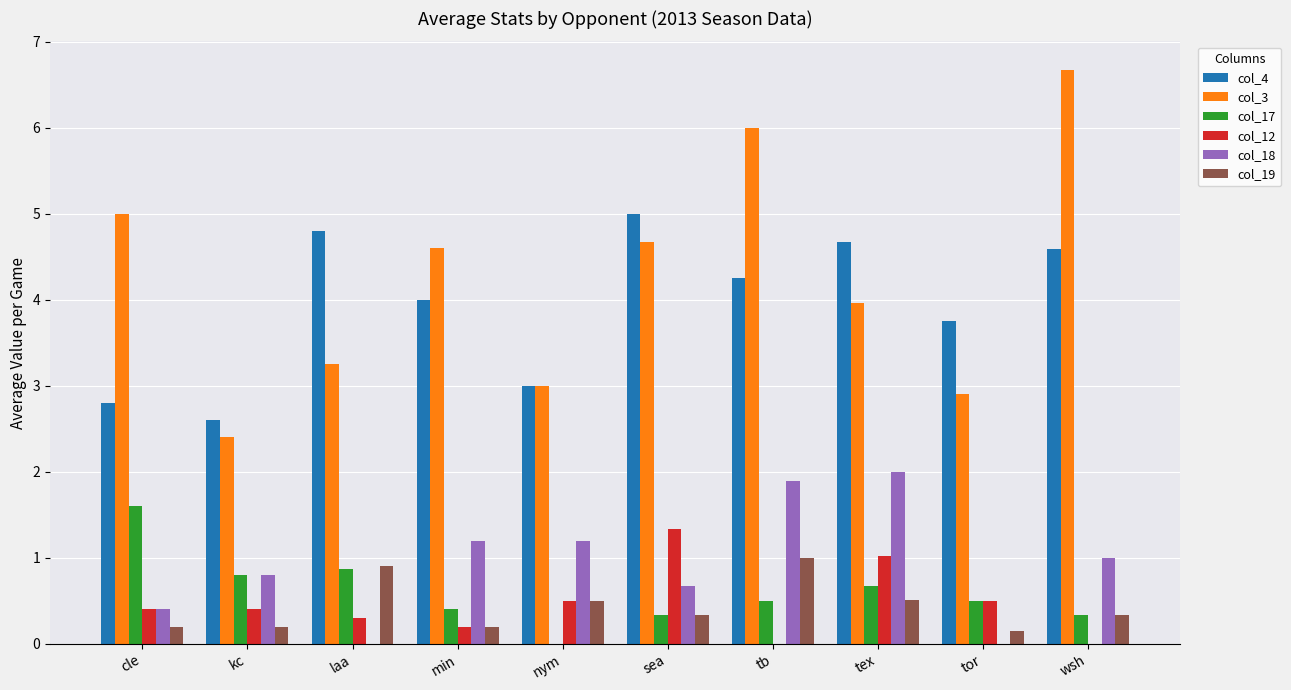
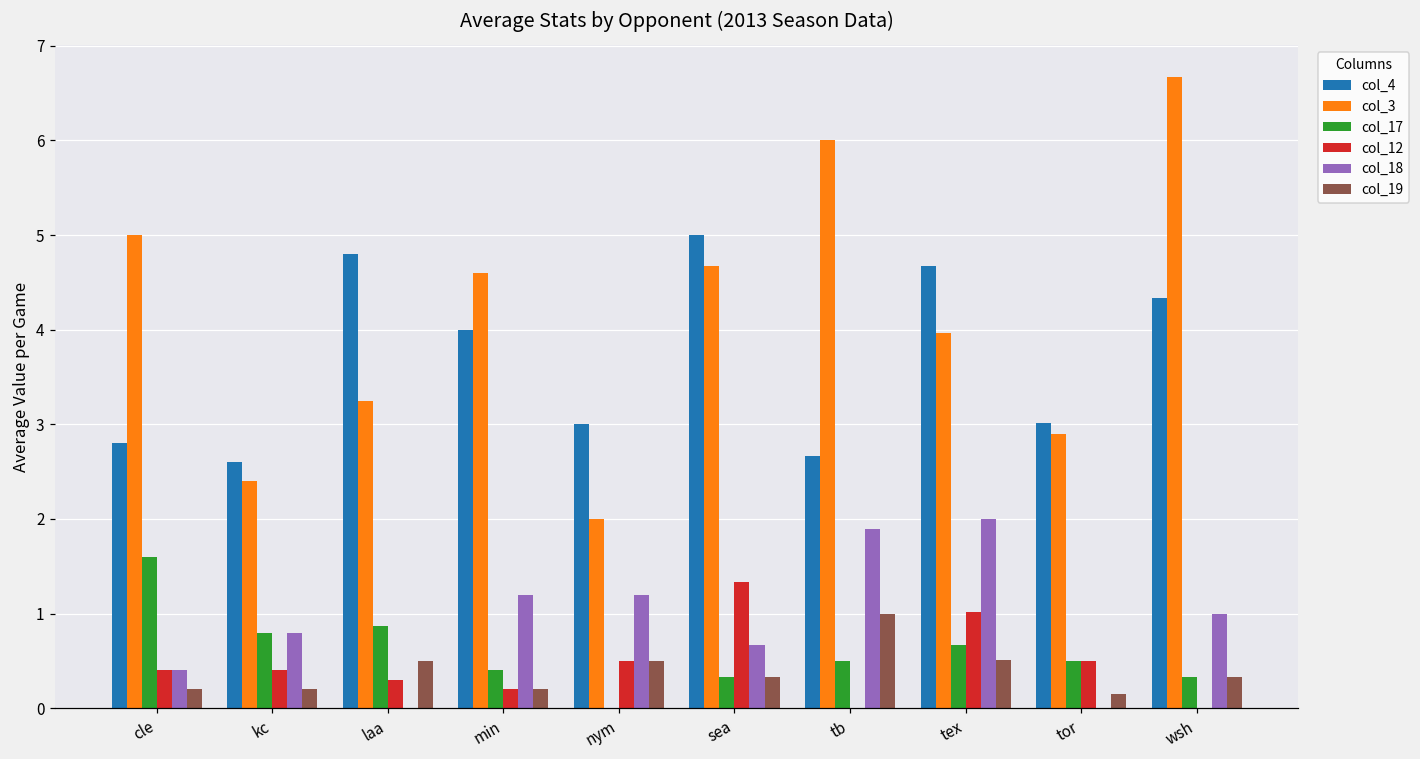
col_19, laa: 0.9 -> 0.5
col_3, nym: 3 -> 2
col_4, tb: 4.3 -> 2.7
col_4, tor: 3.8 -> 3.0
col_4, wsh: 4.6 -> 4.3
